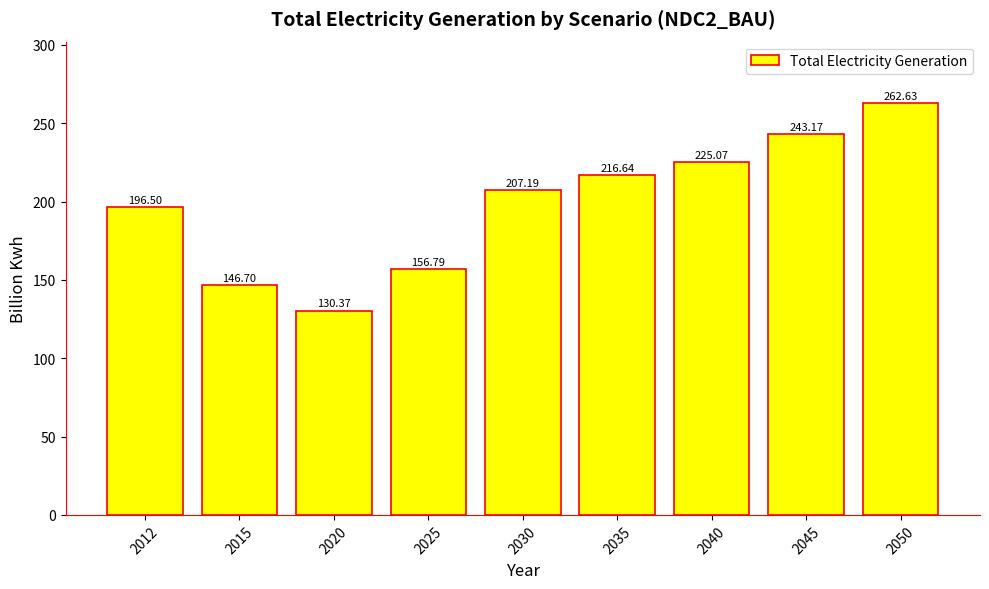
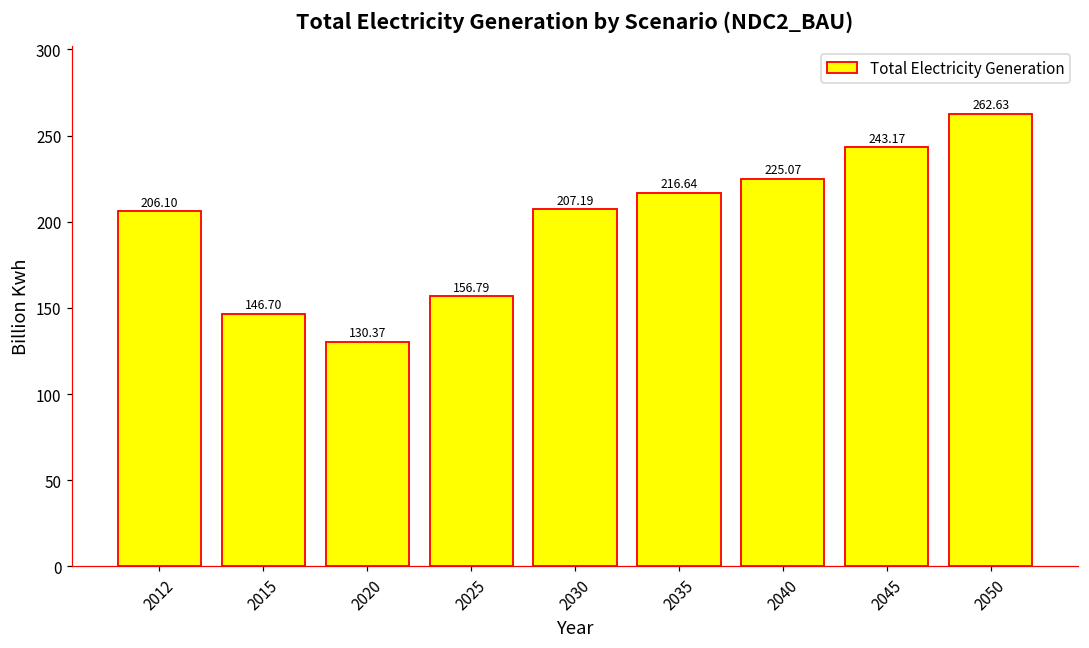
2012: 196.50 -> 206.10
